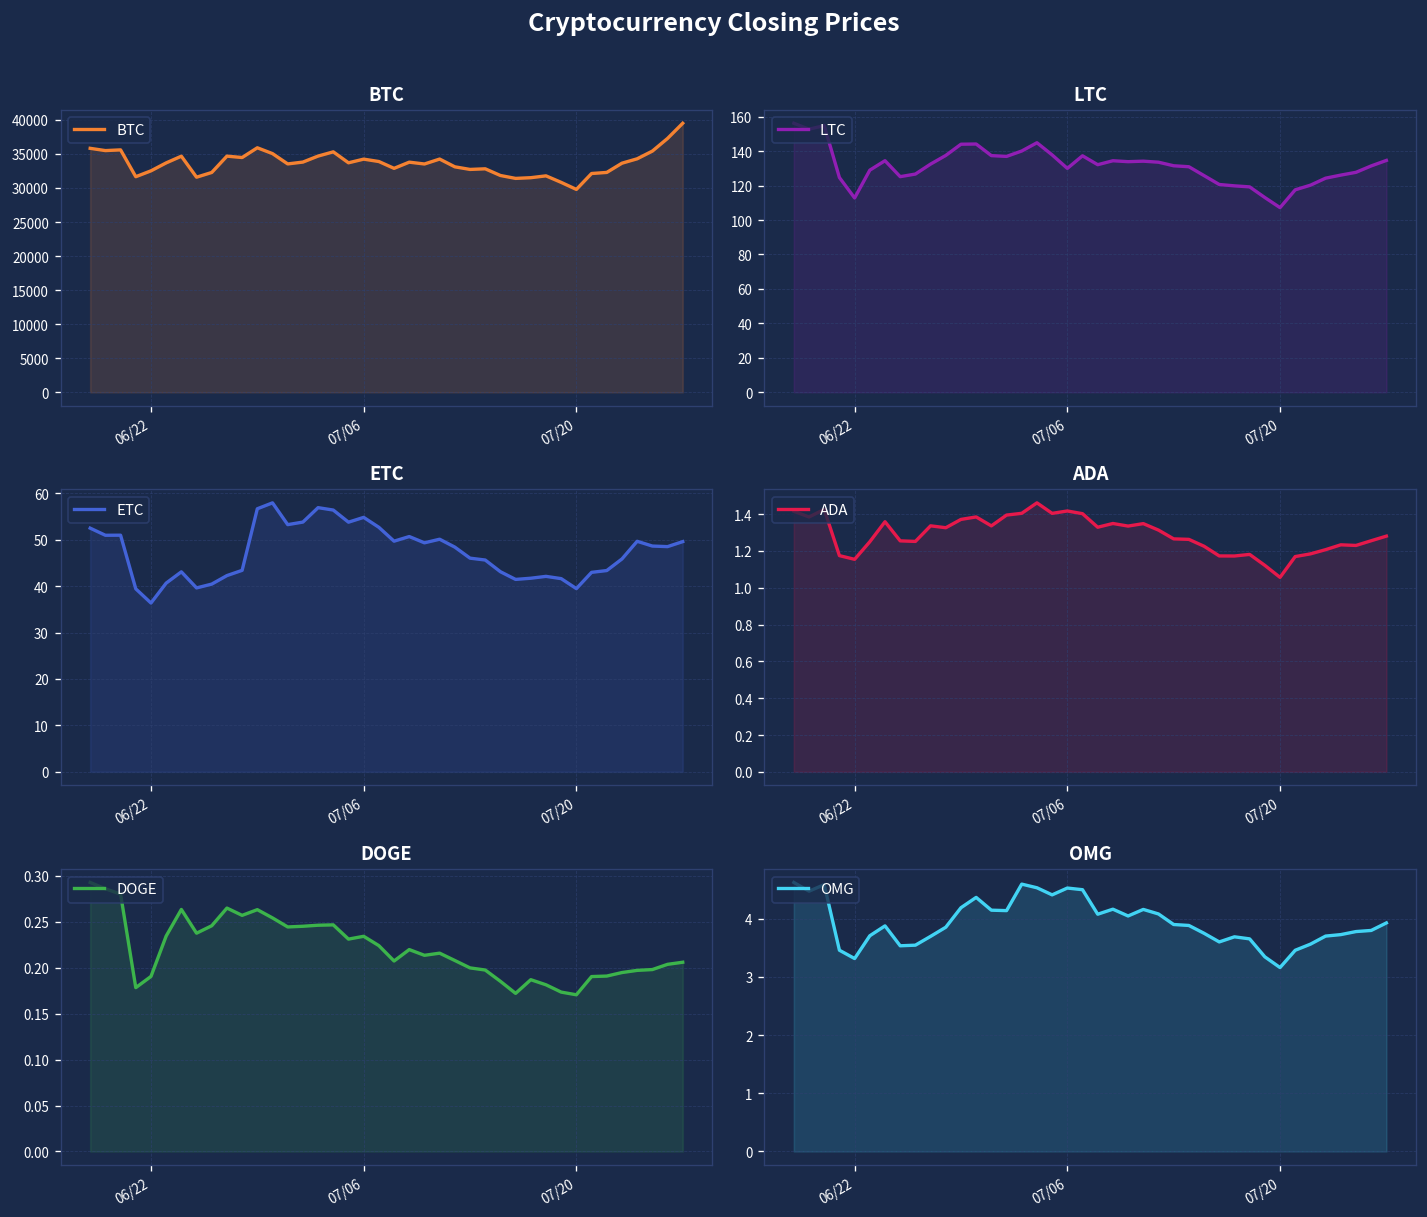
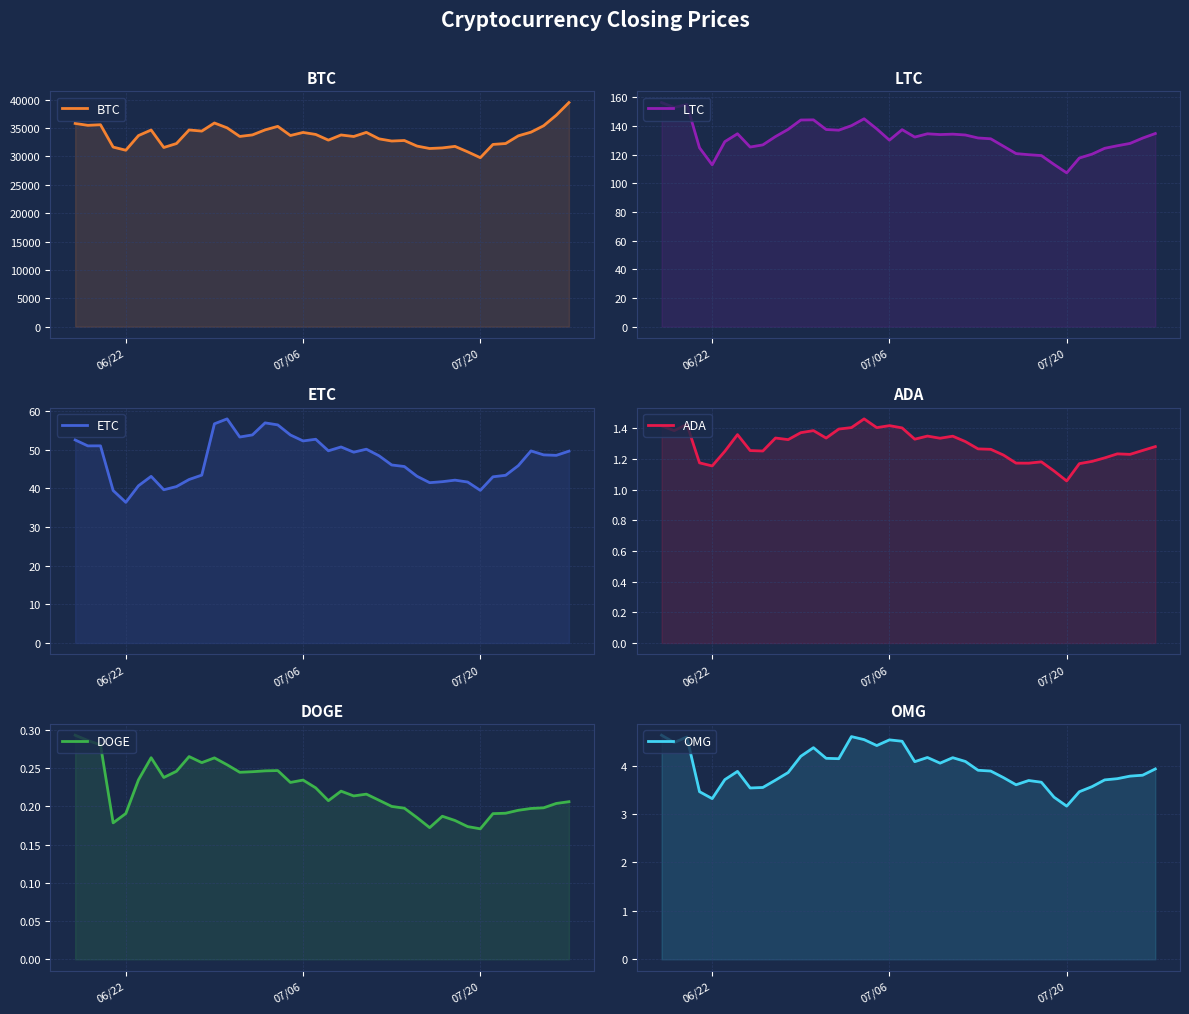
BTC, 06/22: 33000 -> 31000
ETC, 07/06: 55 -> 52
